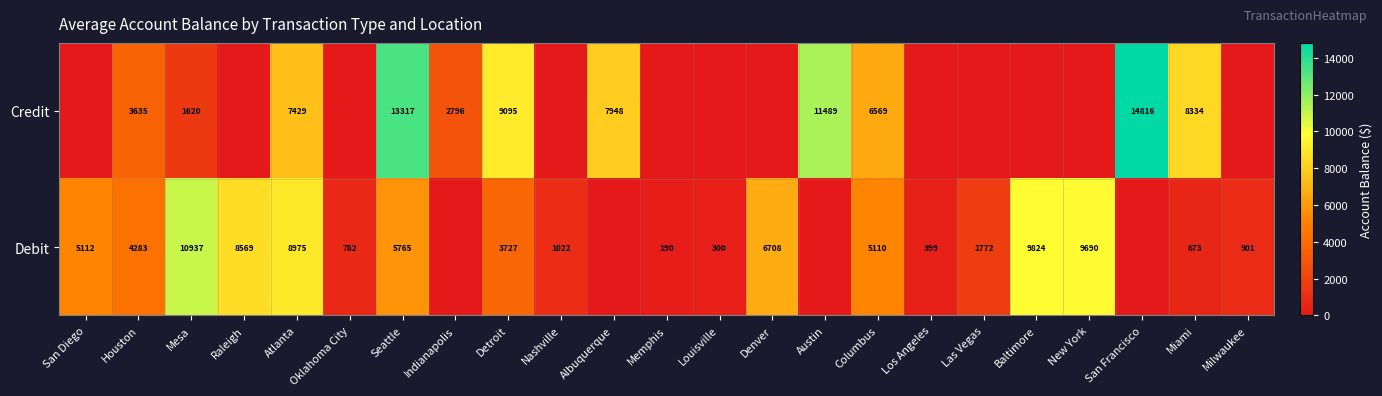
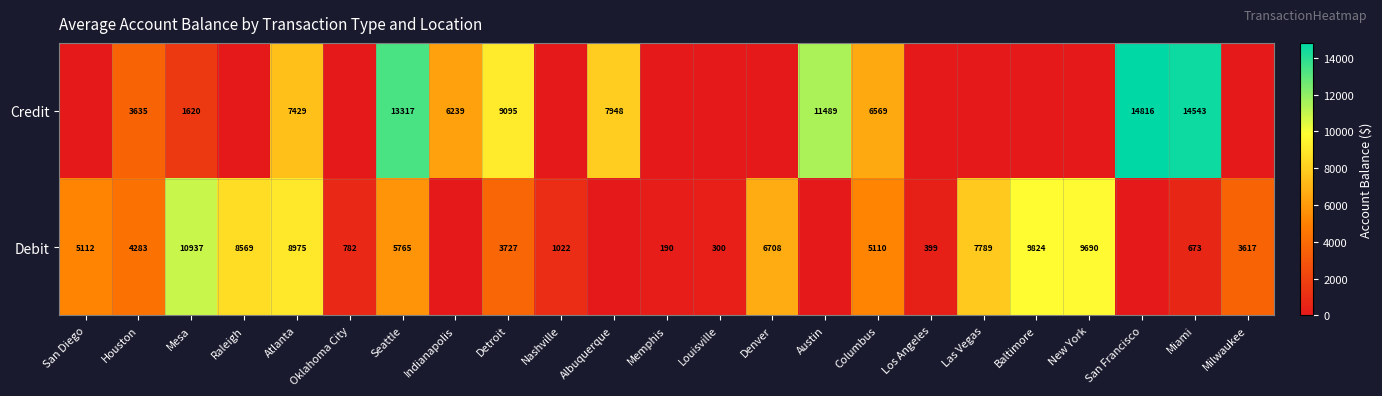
Credit, Indianapolis: 2796 -> 6239
Credit, Miami: 8334 -> 14543
Debit, Las Vegas: 1772 -> 7789
Debit, Milwaukee: 901 -> 3617
